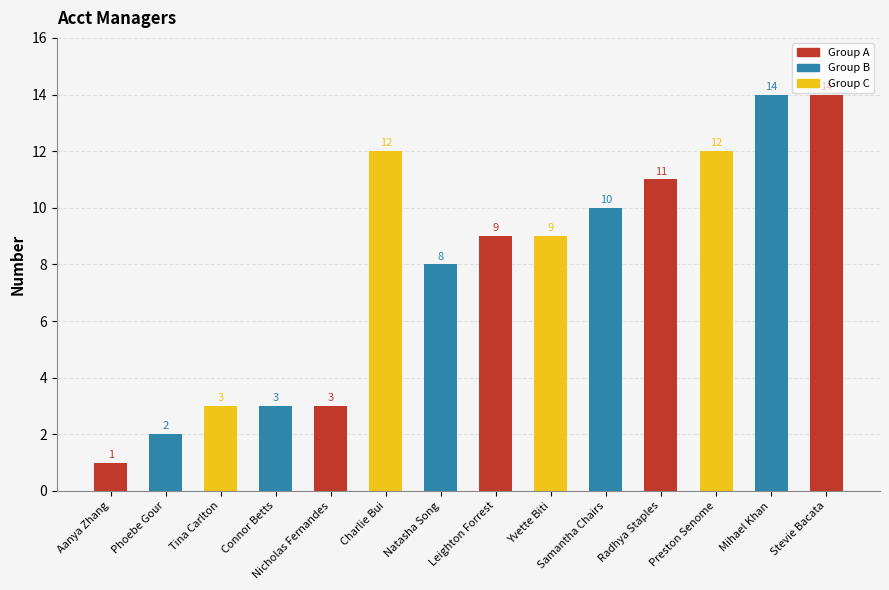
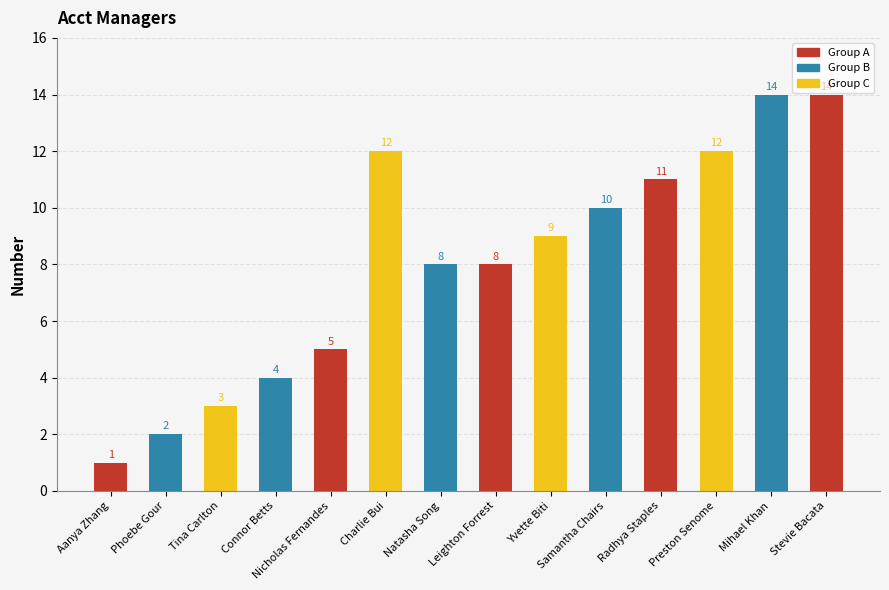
Connor Betts: 3 -> 4
Nicholas Fernandes: 3 -> 5
Leighton Forrest: 9 -> 8
